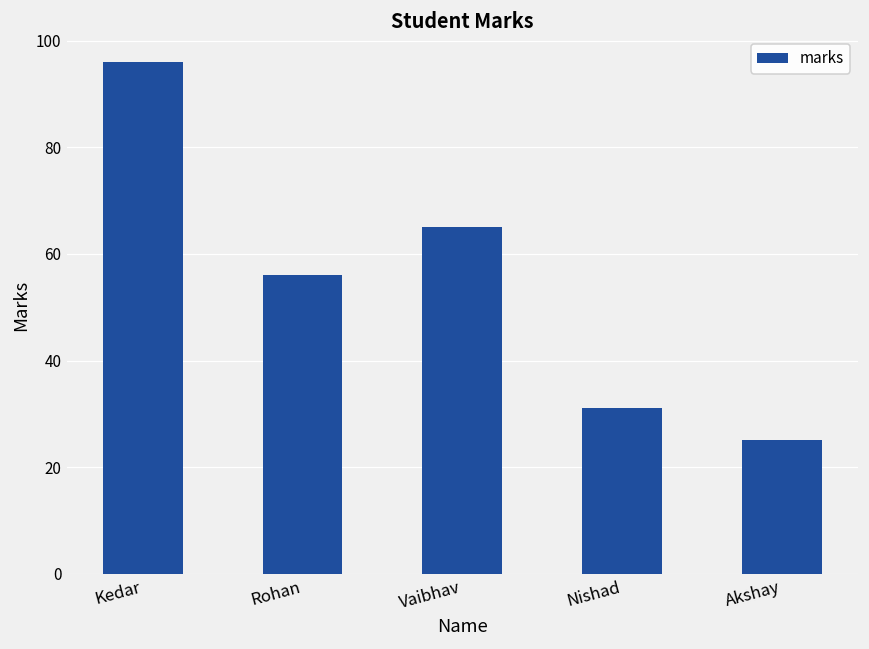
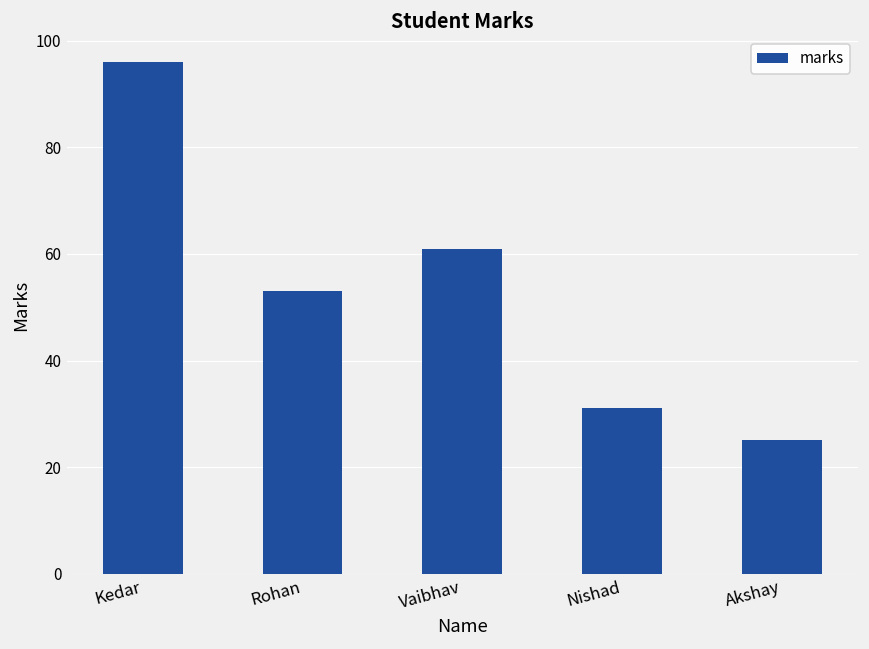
Rohan: 56 -> 53
Vaibhav: 65 -> 61
